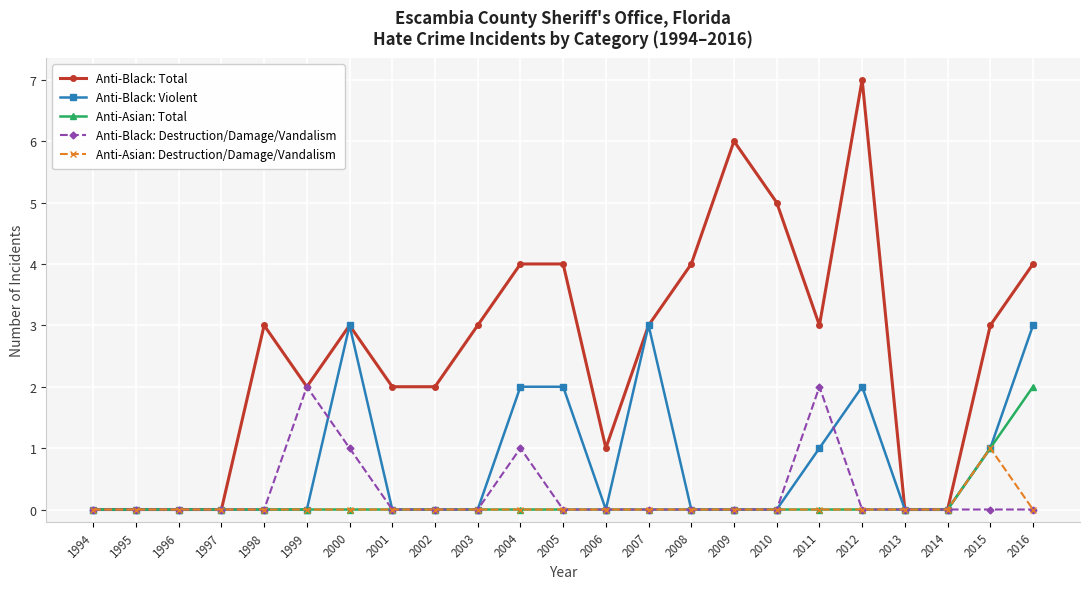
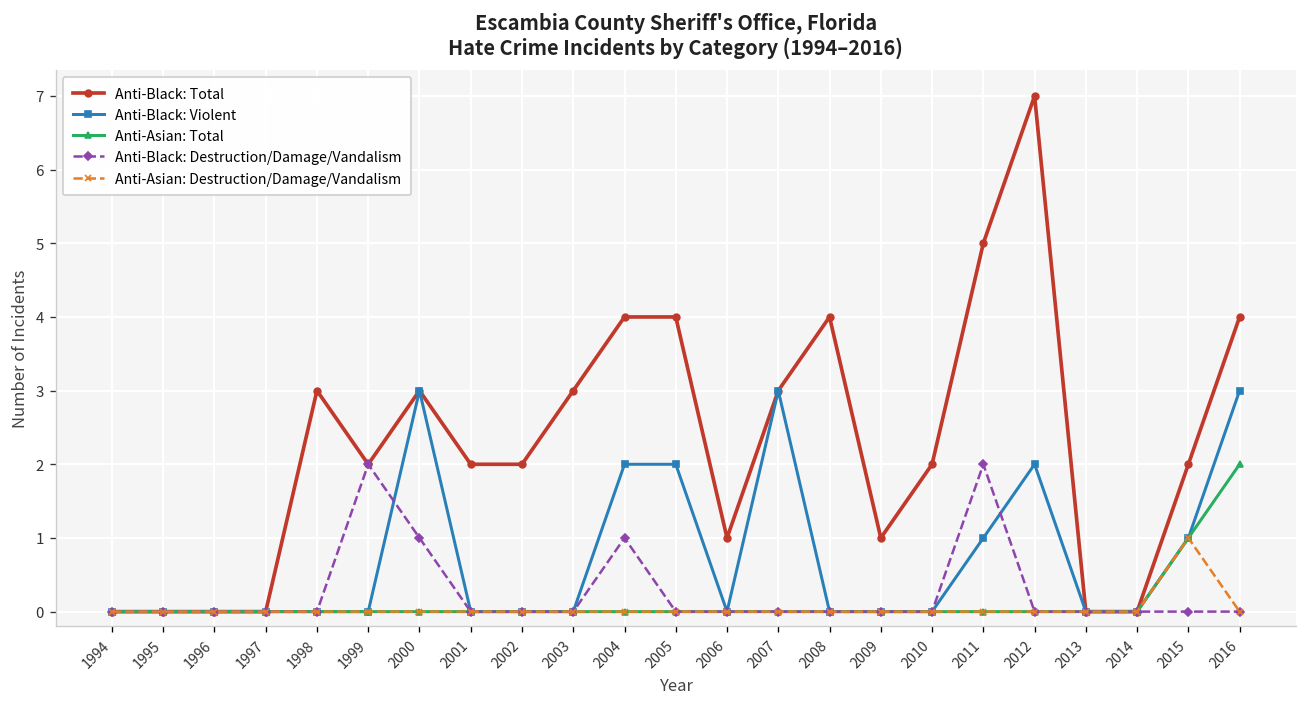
Anti-Black: Total, 2009: 6 -> 1
Anti-Black: Total, 2010: 5 -> 2
Anti-Black: Total, 2011: 3 -> 5
Anti-Black: Total, 2015: 3 -> 2
